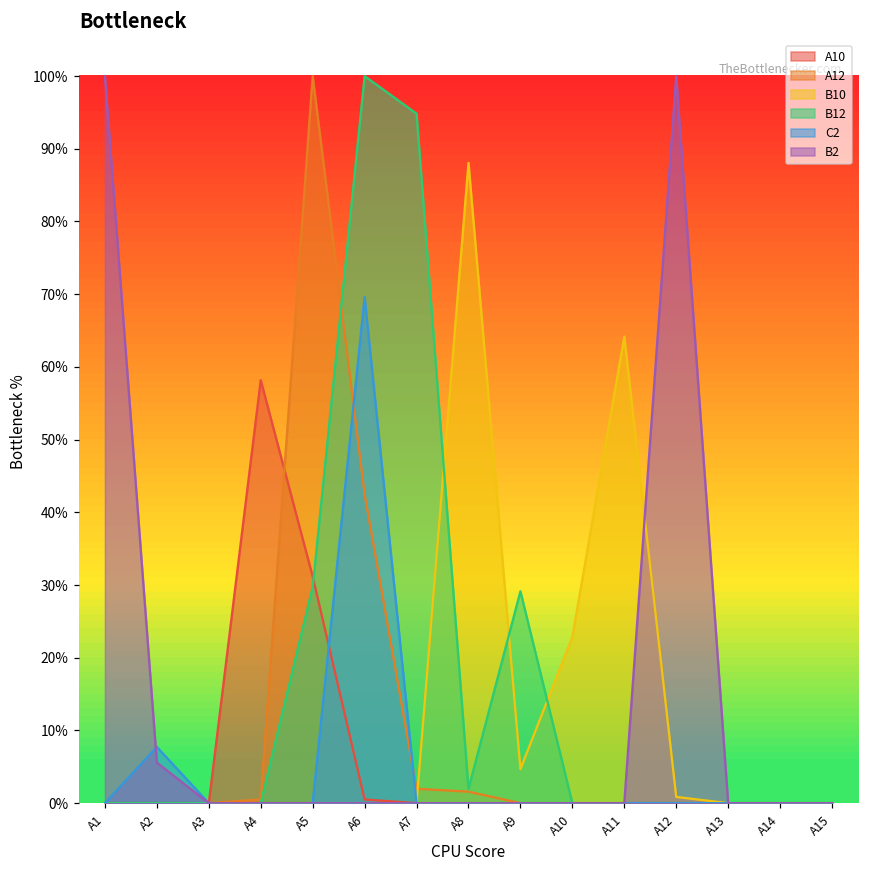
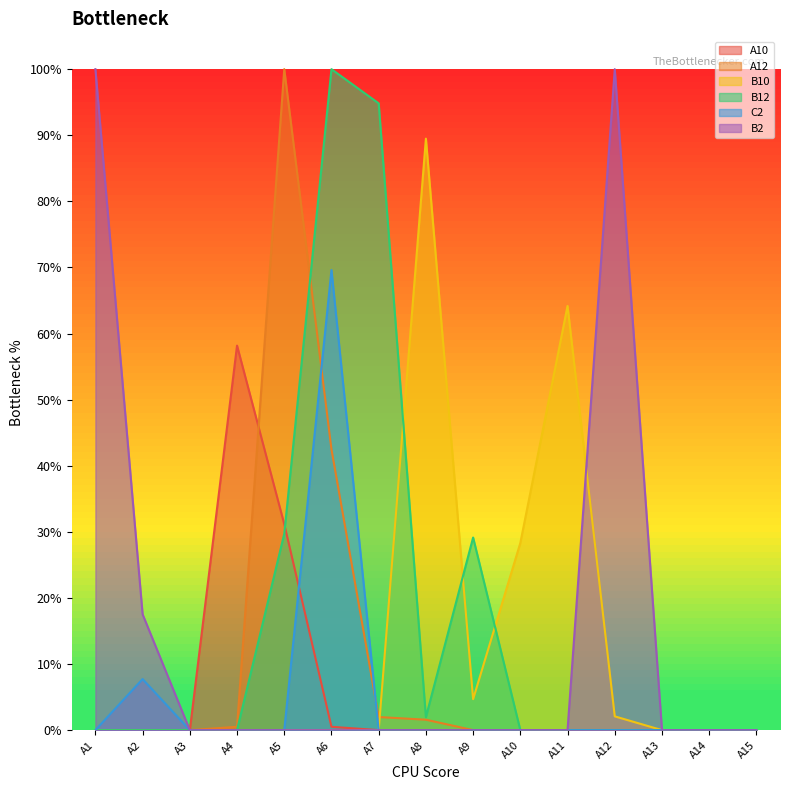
B2, A2: 6% -> 18%
B10, A8: 88% -> 89%
B10, A10: 23% -> 28%
B10, A12: 1% -> 2%
